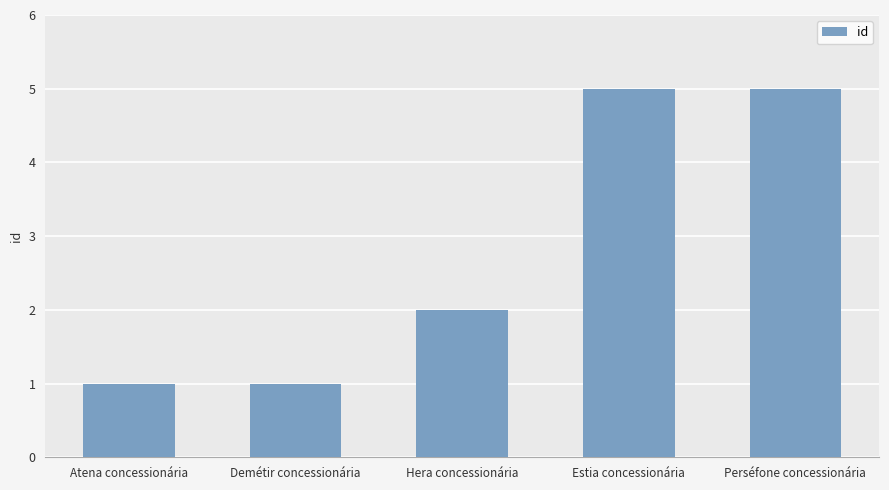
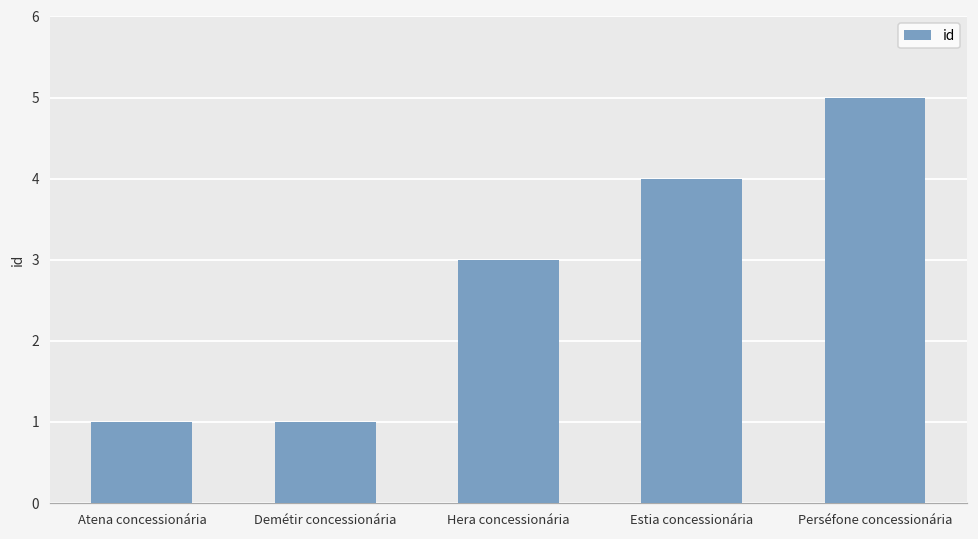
Hera concessionária: 2 -> 3
Estia concessionária: 5 -> 4
